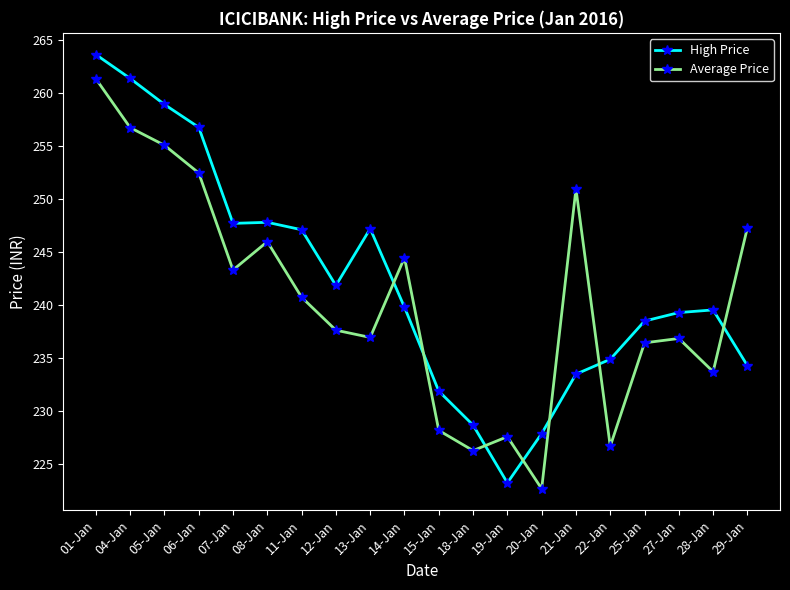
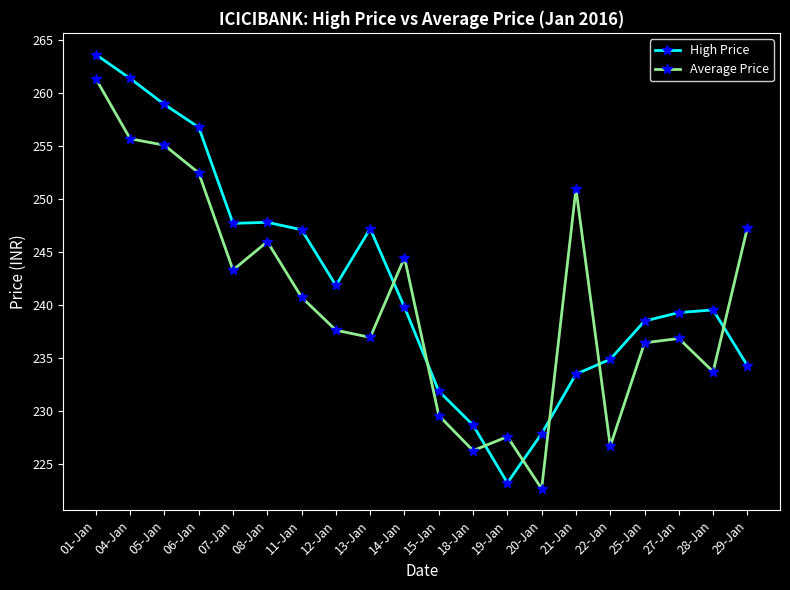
Average Price, 04-Jan: 256.7 -> 255.7
Average Price, 15-Jan: 228.2 -> 229.6
